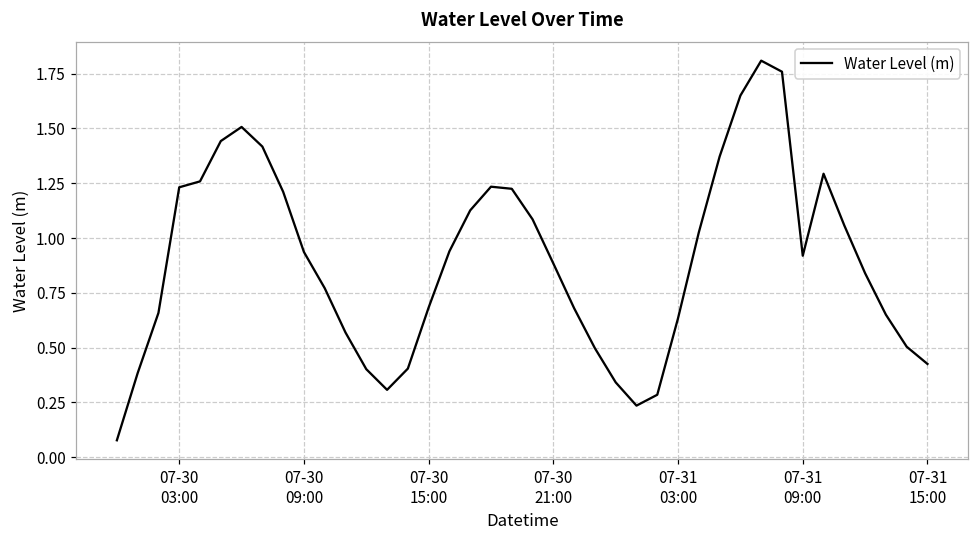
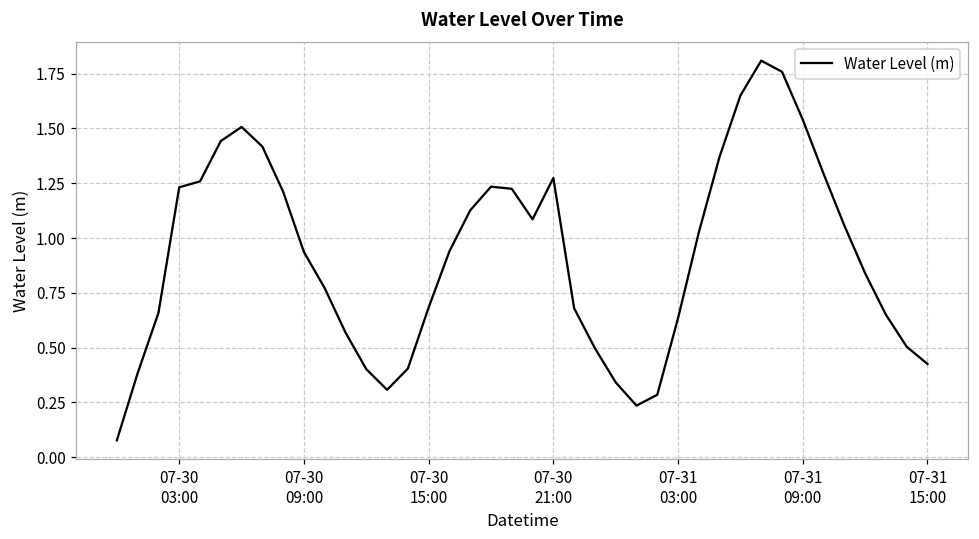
07-30 21:00: 0.88 -> 1.27
07-31 09:00: 0.92 -> 1.54
